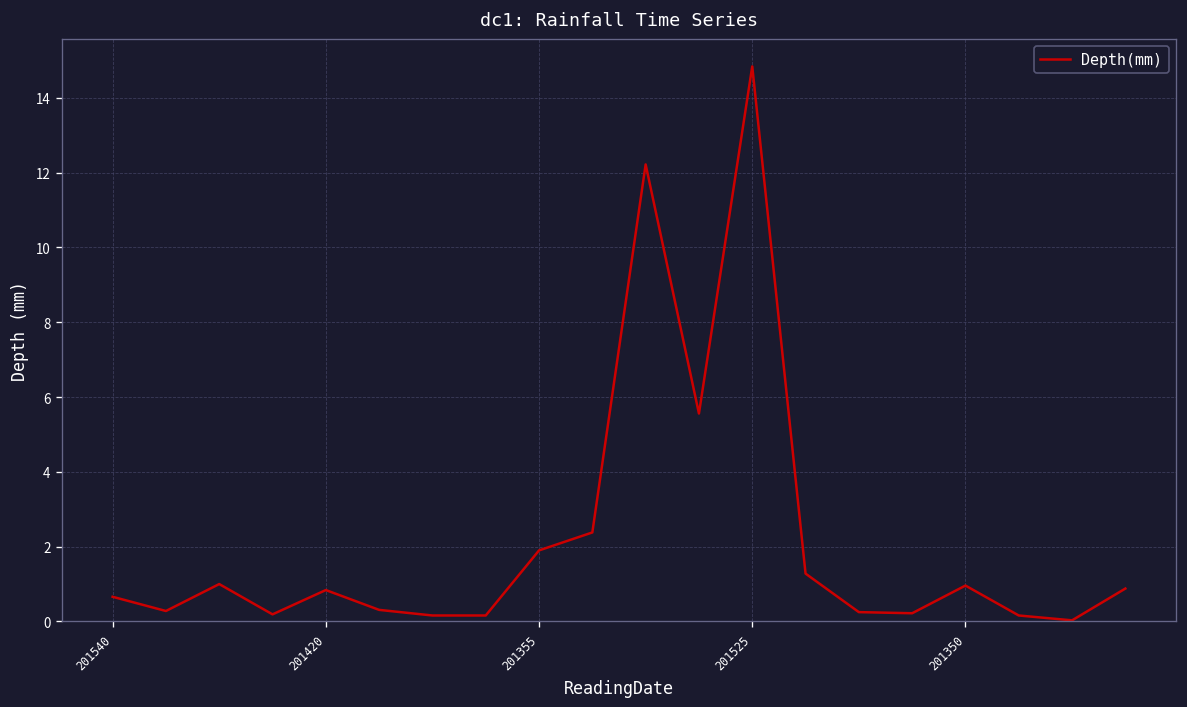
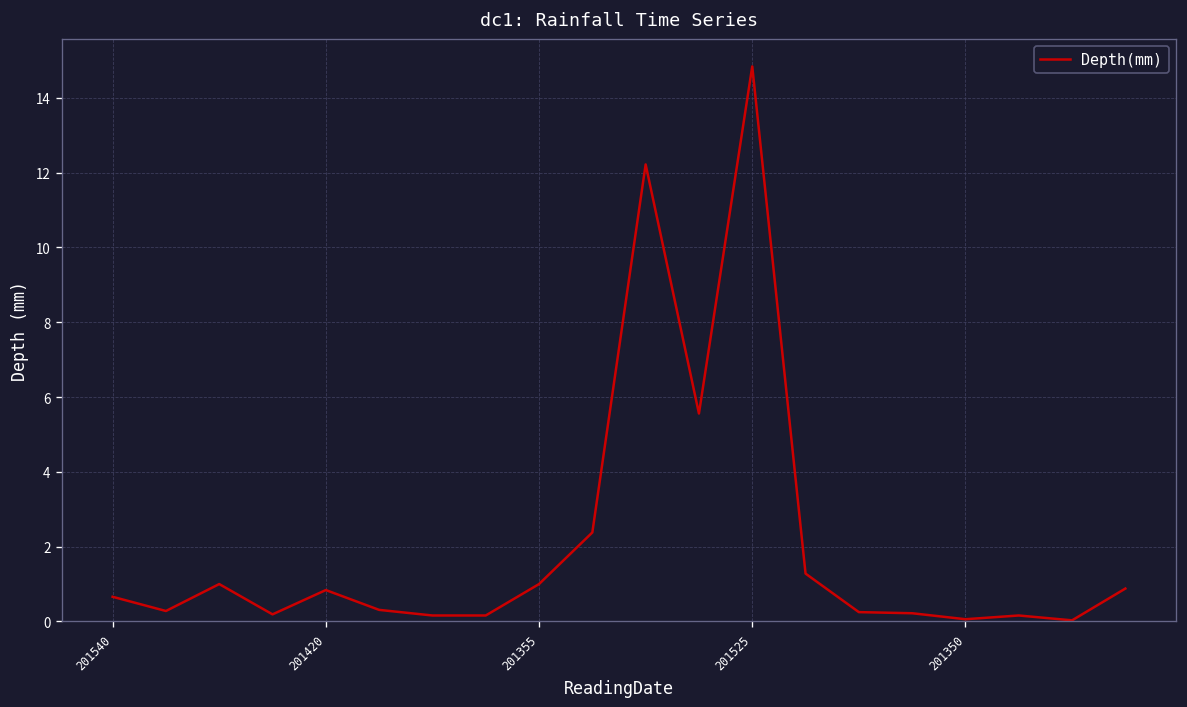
201355: 1.9 -> 1.0
201350: 1.0 -> 0.1
